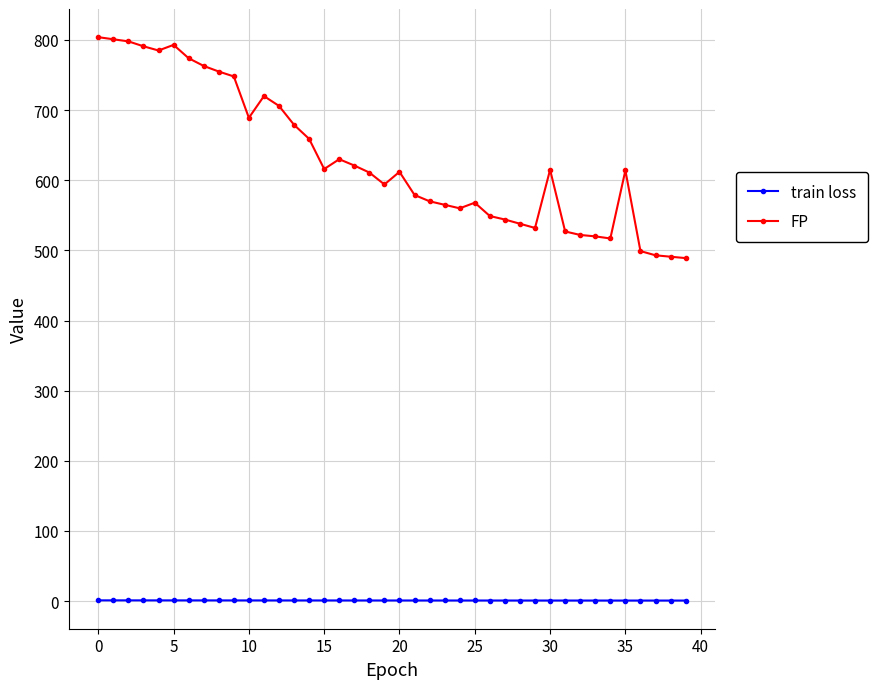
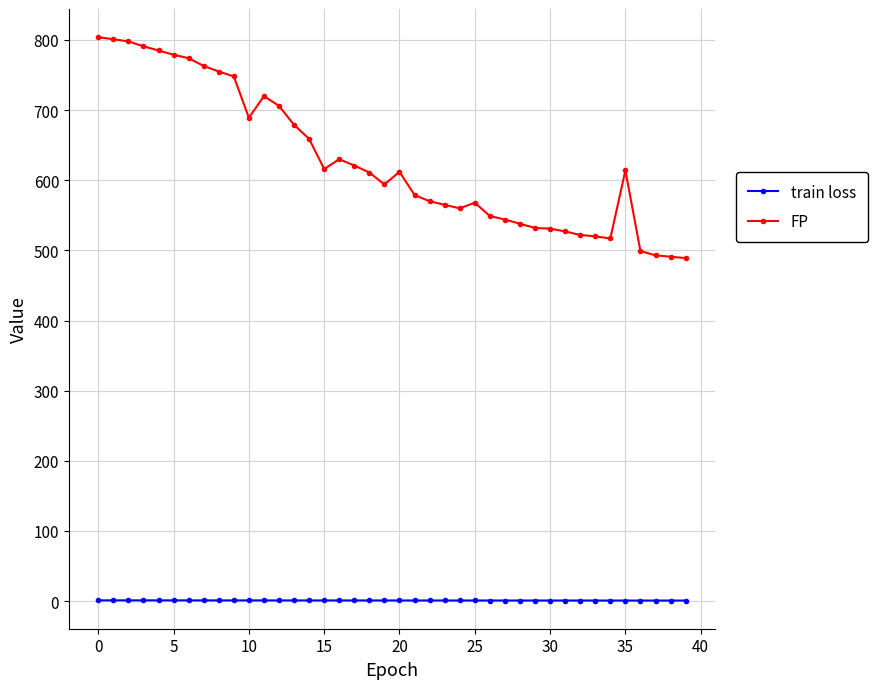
FP, 5: 790 -> 780
FP, 30: 620 -> 530
